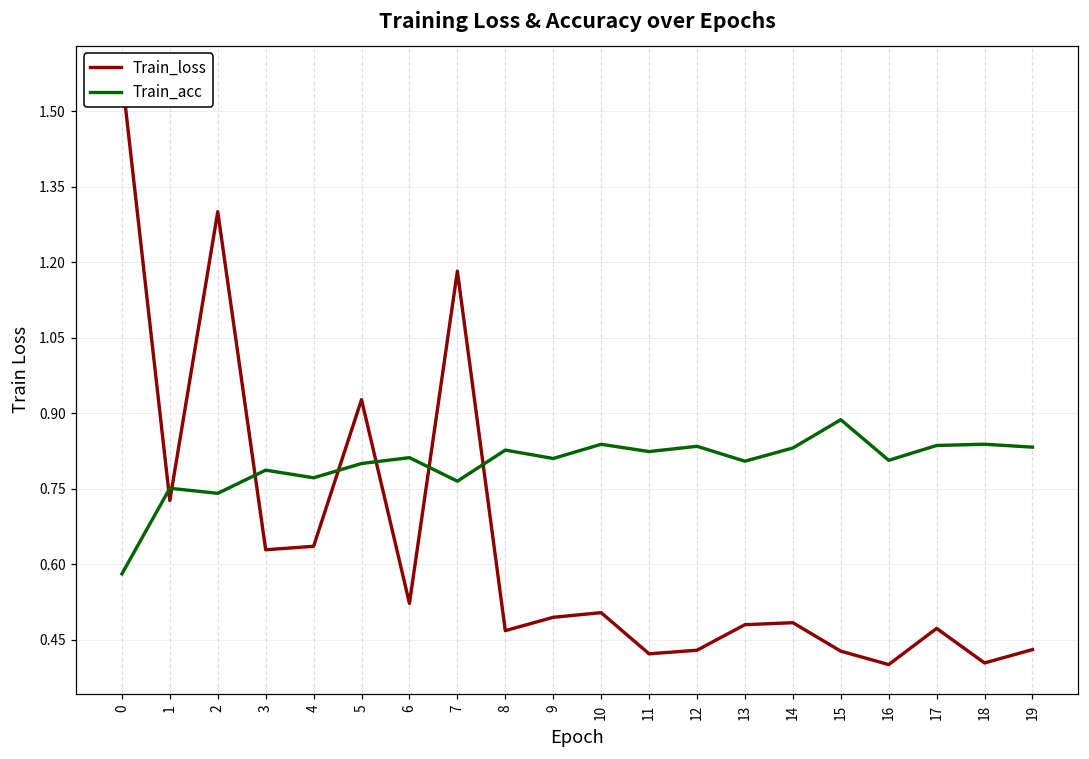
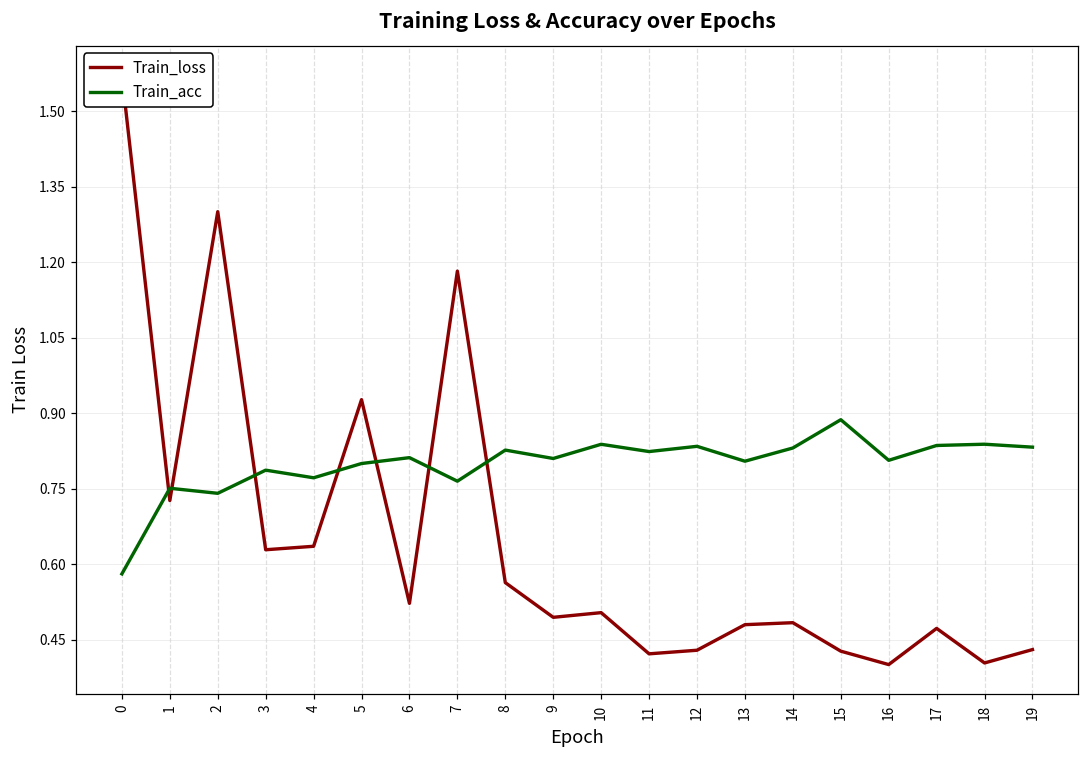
Train_loss, 8: 0.47 -> 0.56
